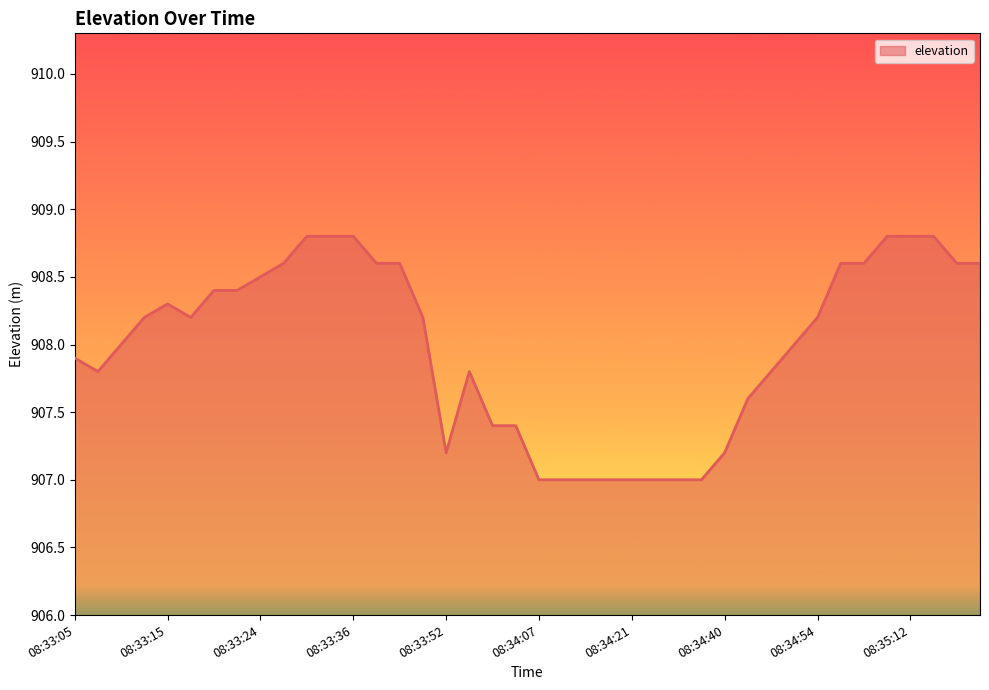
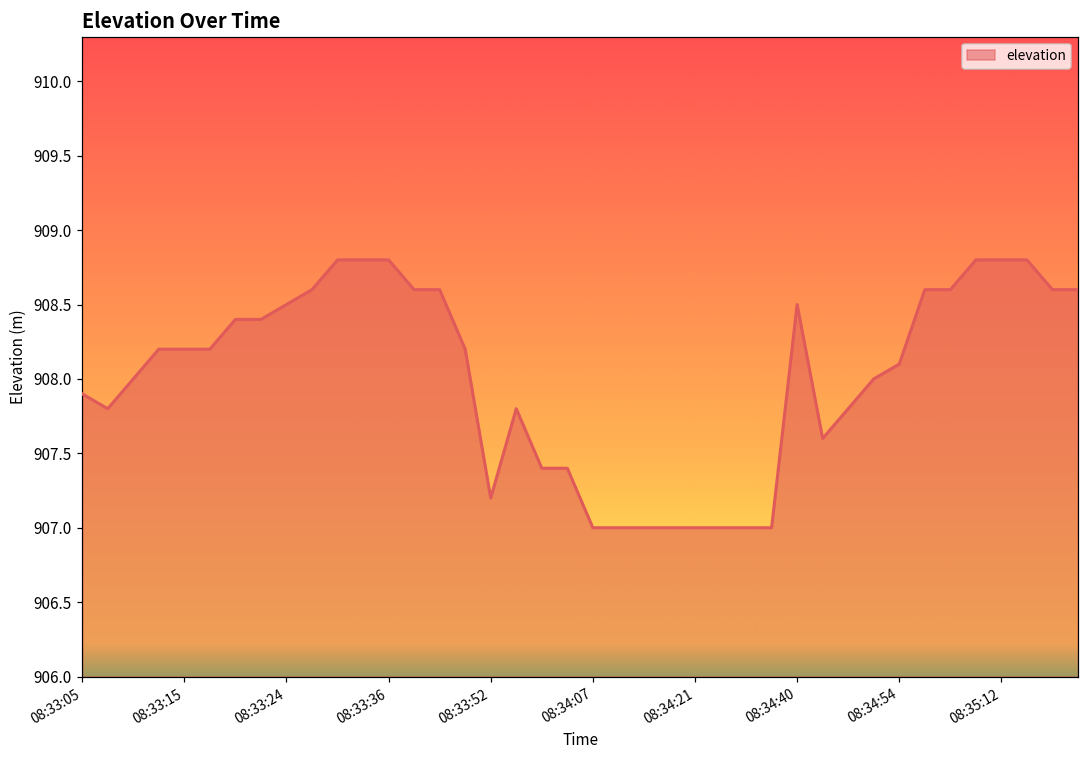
08:33:15: 908.3 -> 908.2
08:34:40: 907.2 -> 908.5
08:34:54: 908.2 -> 908.1
